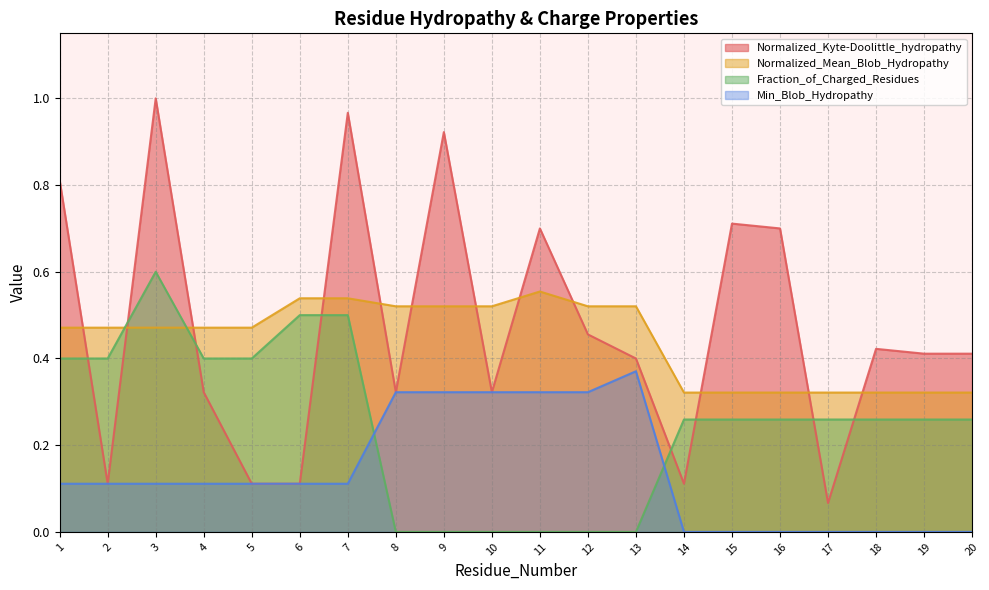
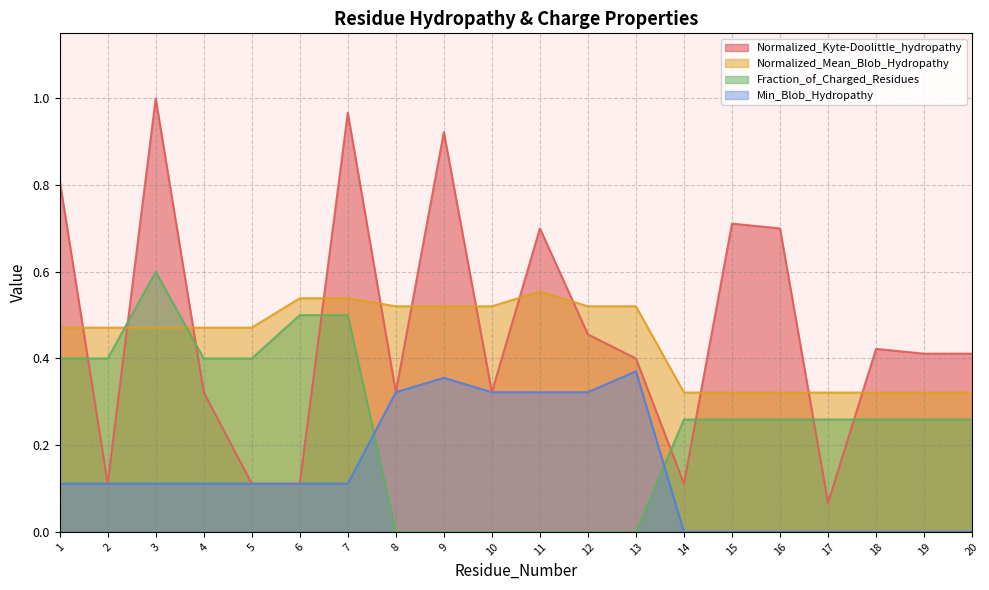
Min_Blob_Hydropathy, 9: 0.32 -> 0.36
